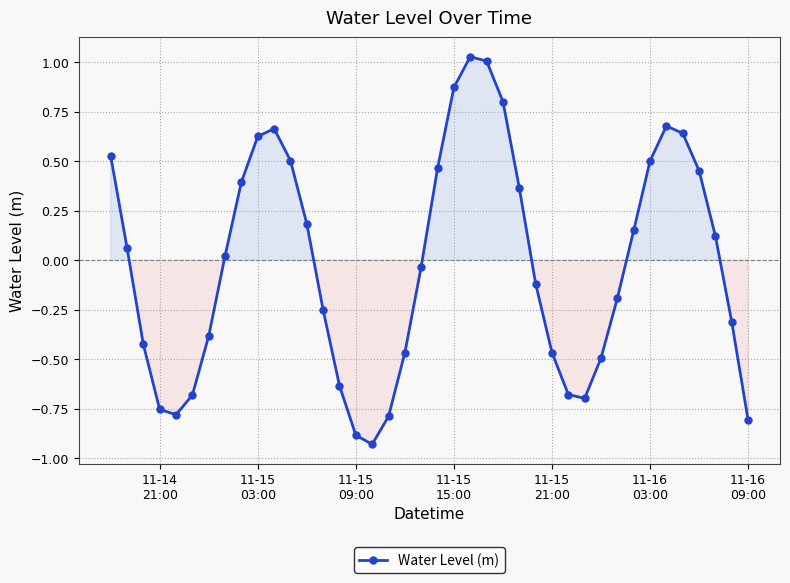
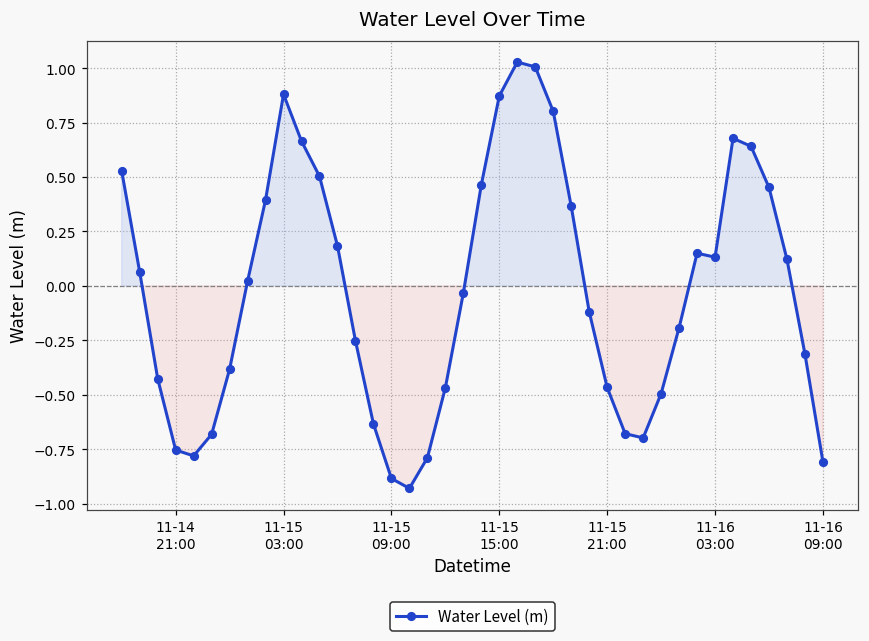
11-15 03:00: 0.62 -> 0.88
11-16 03:00: 0.50 -> 0.13
